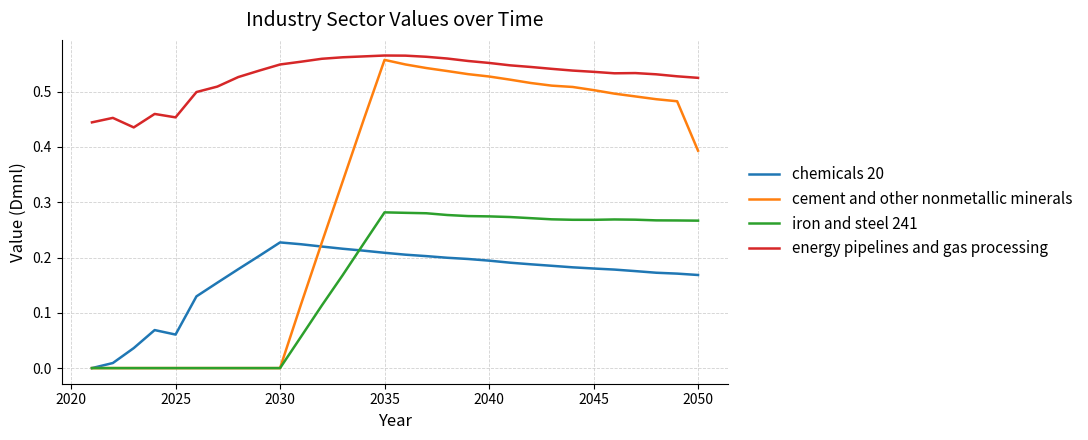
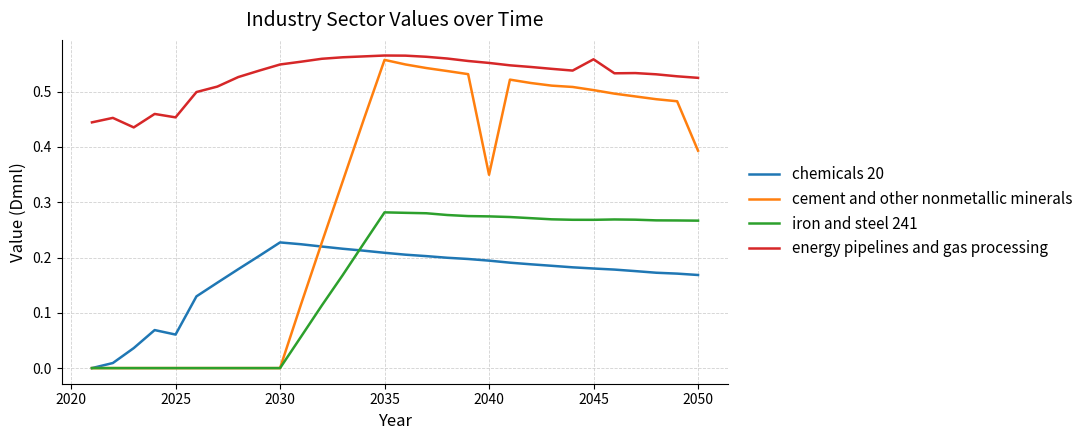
cement and other nonmetallic minerals, 2040: 0.53 -> 0.35
energy pipelines and gas processing, 2045: 0.54 -> 0.56
